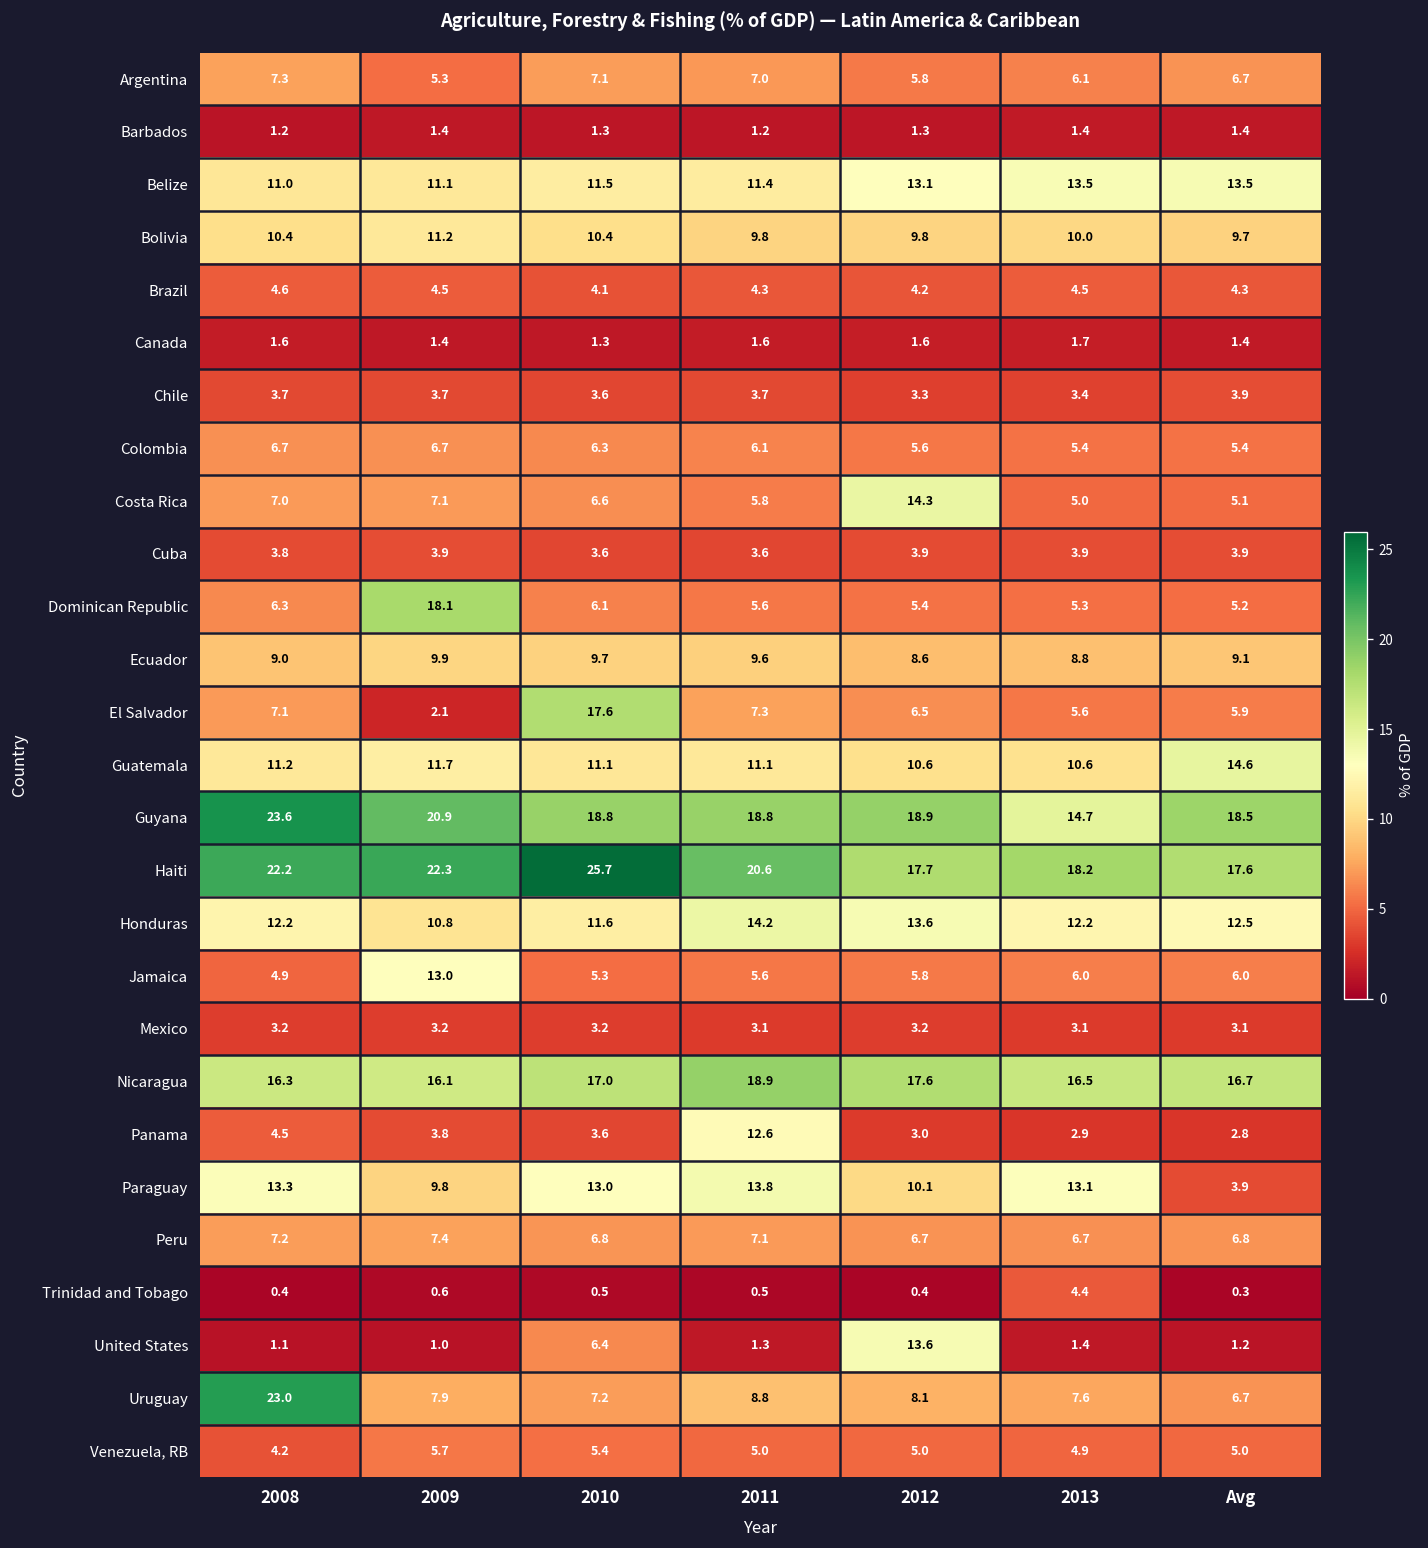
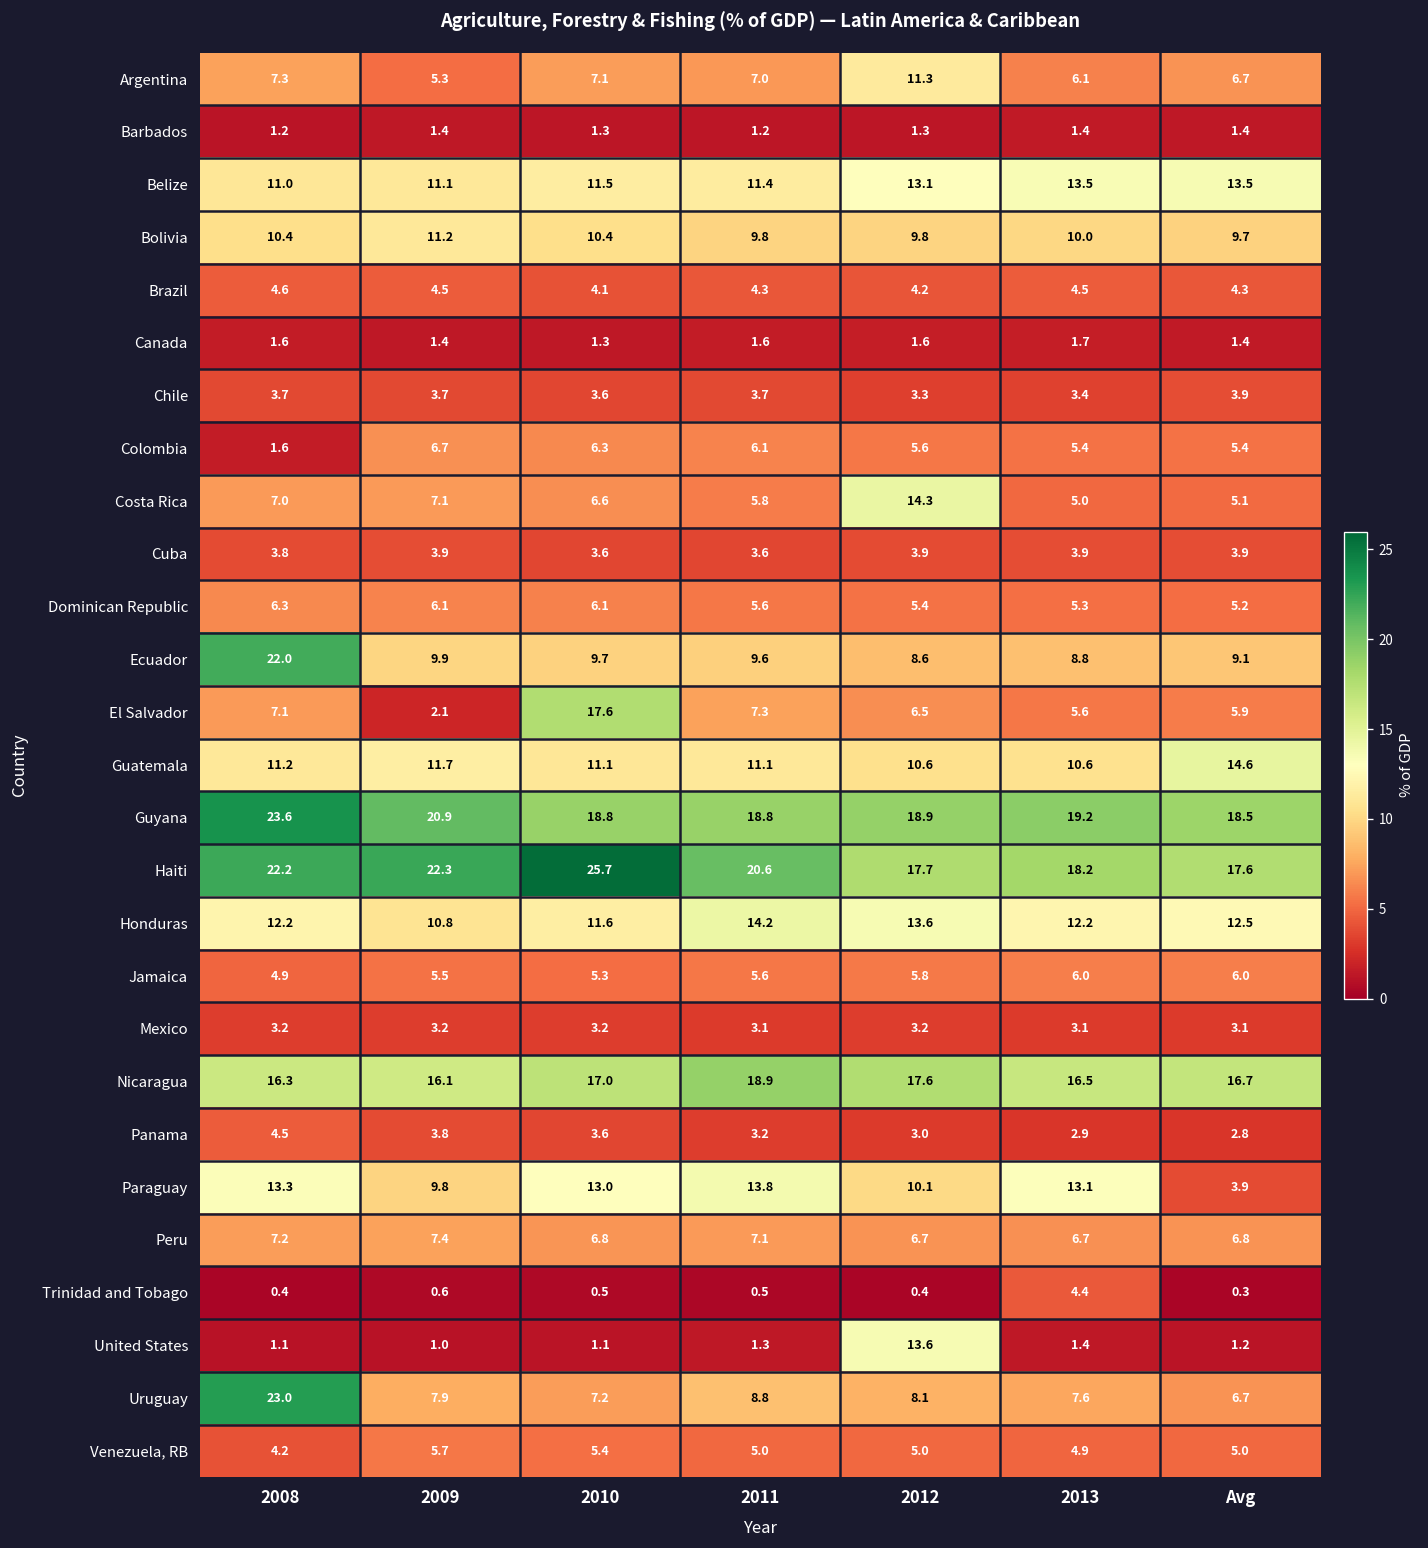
Argentina, 2012: 5.8 -> 11.3
Colombia, 2008: 6.7 -> 1.6
Dominican Republic, 2009: 18.1 -> 6.1
Ecuador, 2008: 9.0 -> 22.0
Guyana, 2013: 14.7 -> 19.2
Jamaica, 2009: 13.0 -> 5.5
Panama, 2011: 12.6 -> 3.2
United States, 2010: 6.4 -> 1.1
